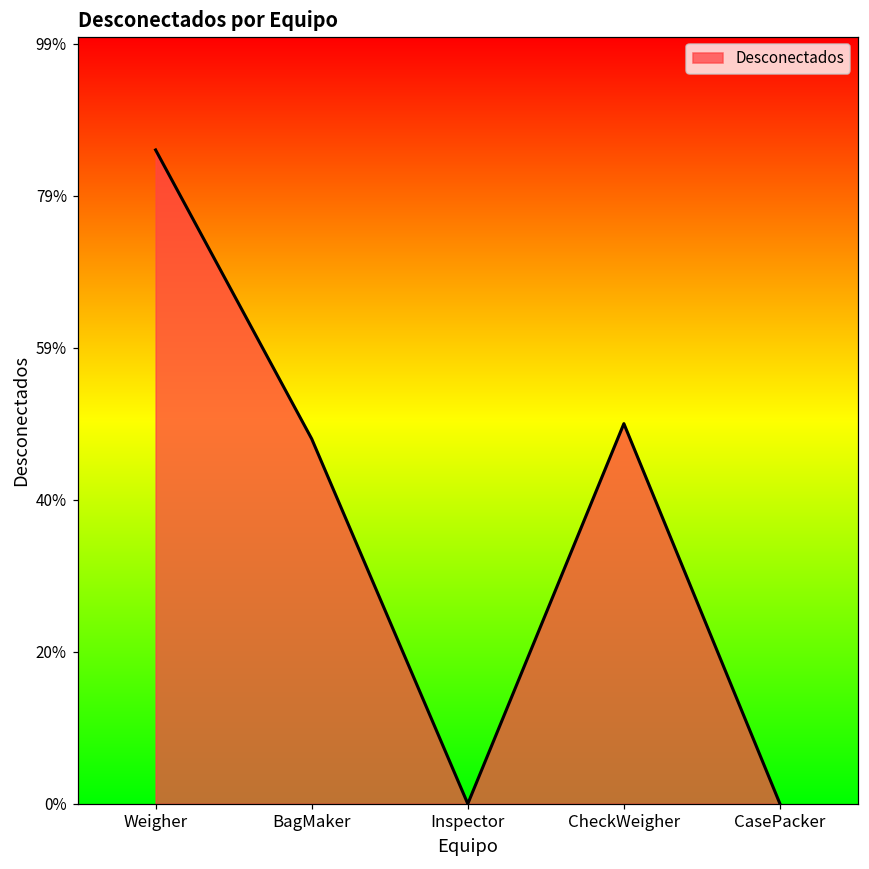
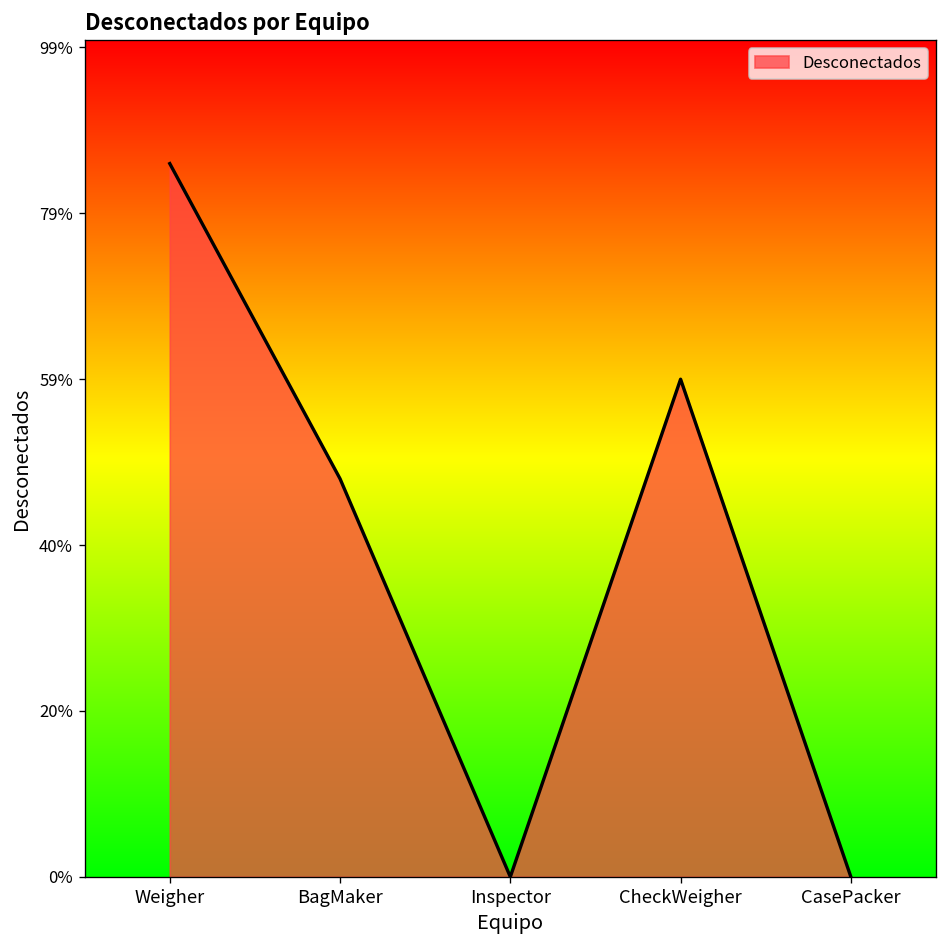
CheckWeigher: 50% -> 59%
